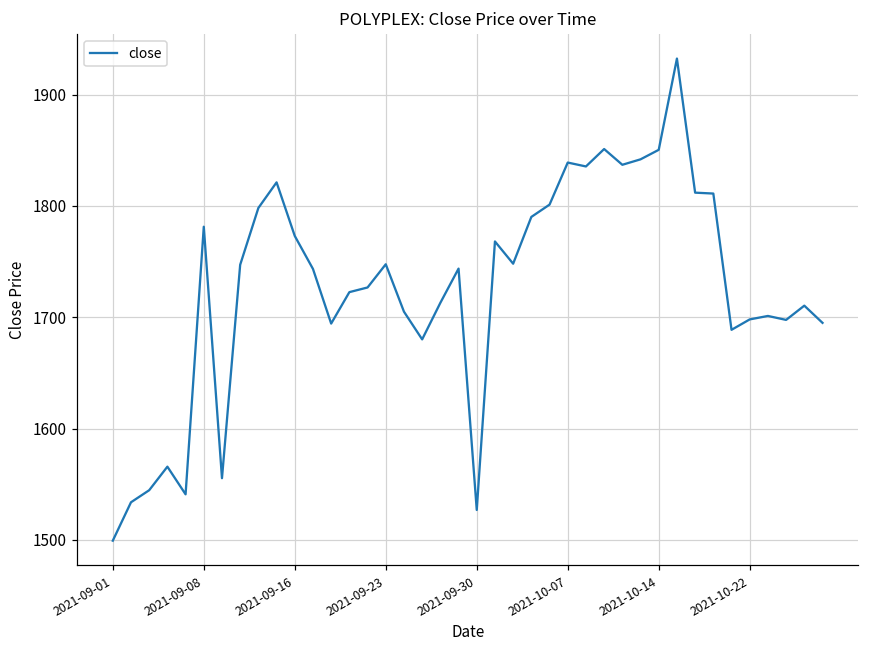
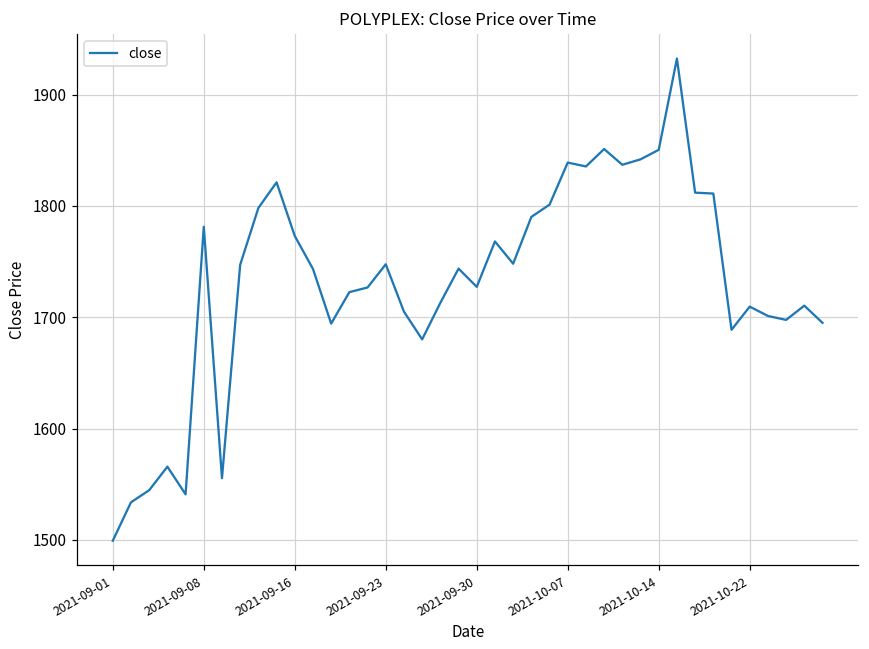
2021-09-30: 1527 -> 1727
2021-10-22: 1698 -> 1710
